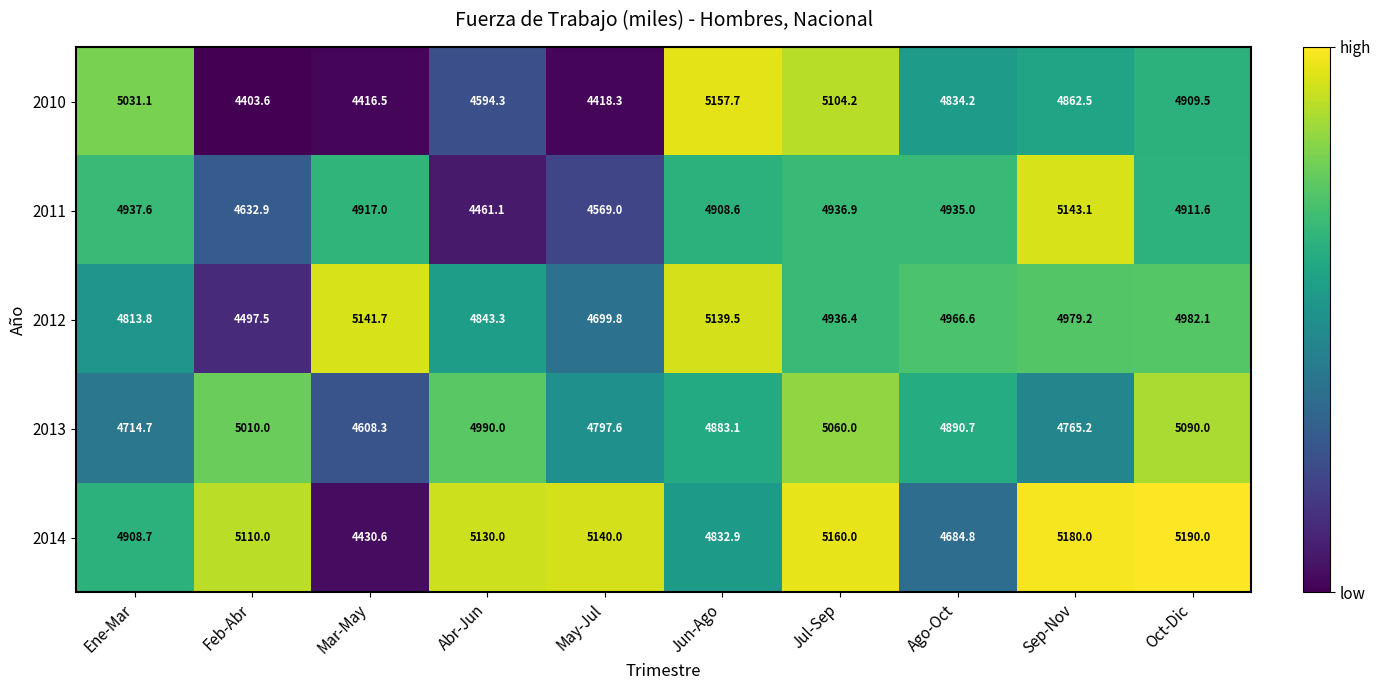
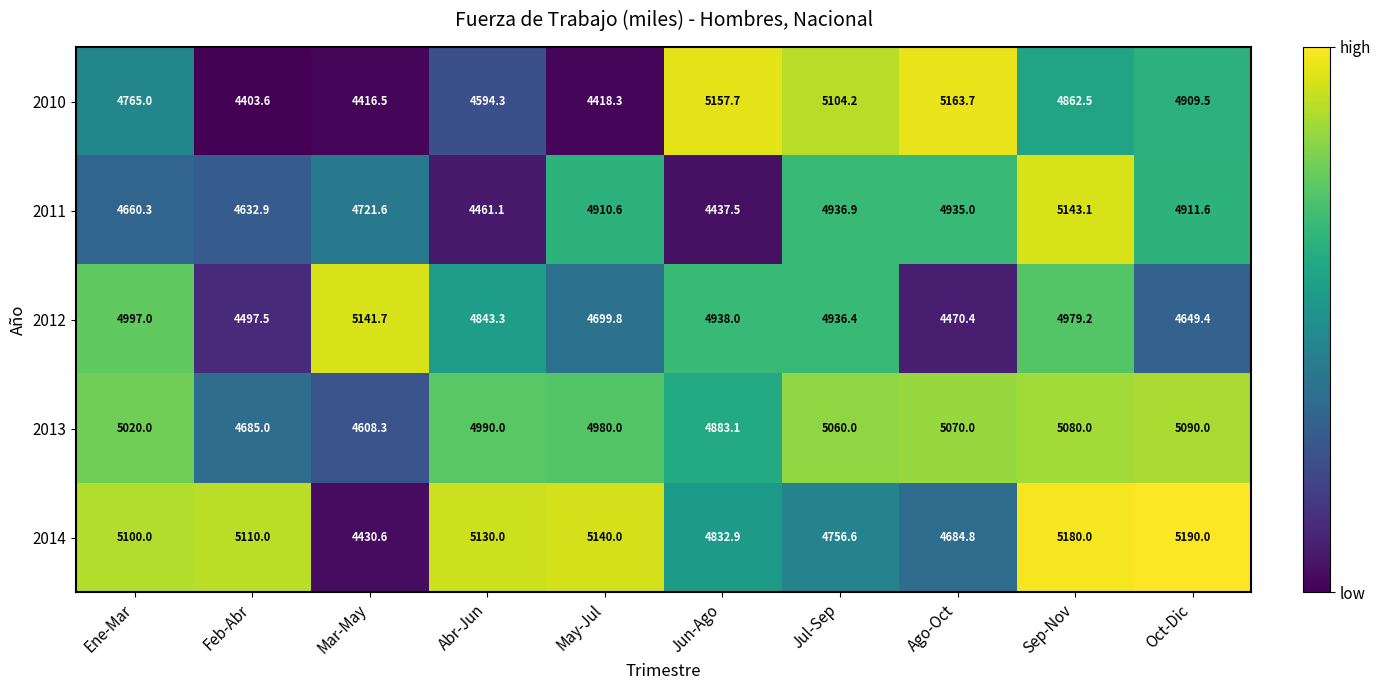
2010, Ene-Mar: 5031.1 -> 4765.0
2010, Ago-Oct: 4834.2 -> 5163.7
2011, Ene-Mar: 4937.6 -> 4660.3
2011, Mar-May: 4917.0 -> 4721.6
2011, May-Jul: 4569.0 -> 4910.6
2011, Jun-Ago: 4908.6 -> 4437.5
2012, Ene-Mar: 4813.8 -> 4997.0
2012, Jun-Ago: 5139.5 -> 4938.0
2012, Ago-Oct: 4966.6 -> 4470.4
2012, Oct-Dic: 4982.1 -> 4649.4
2013, Ene-Mar: 4714.7 -> 5020.0
2013, Feb-Abr: 5010.0 -> 4685.0
2013, May-Jul: 4797.6 -> 4980.0
2013, Ago-Oct: 4890.7 -> 5070.0
2013, Sep-Nov: 4765.2 -> 5080.0
2014, Ene-Mar: 4908.7 -> 5100.0
2014, Jul-Sep: 5160.0 -> 4756.6
